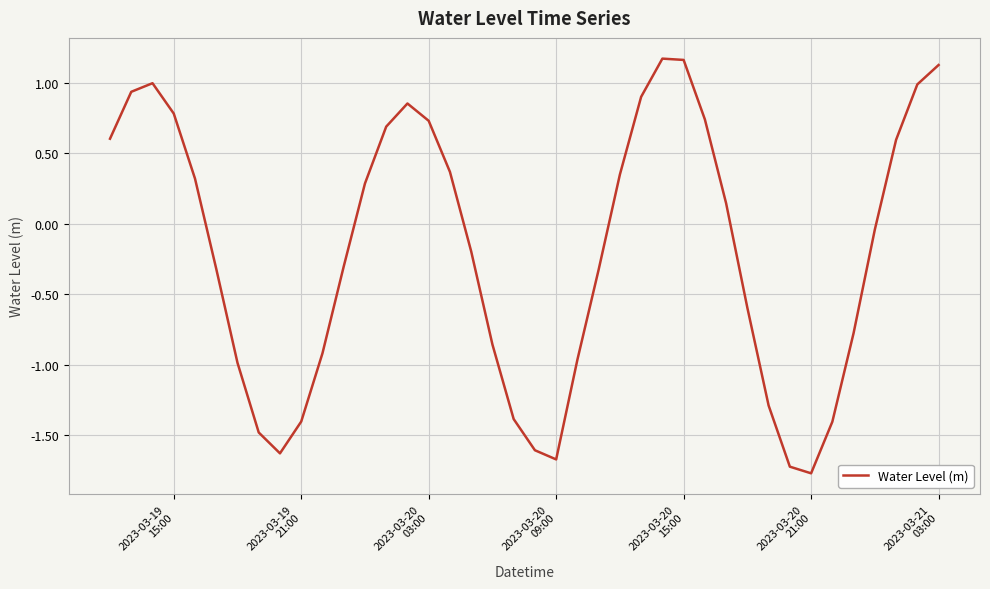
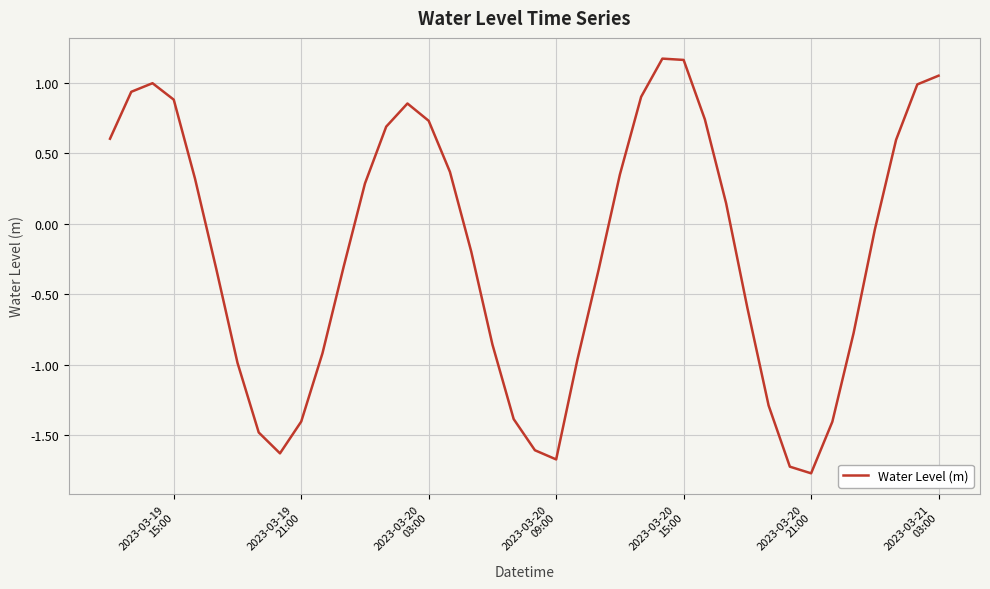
2023-03-19 15:00: 0.78 -> 0.88
2023-03-21 03:00: 1.13 -> 1.05
